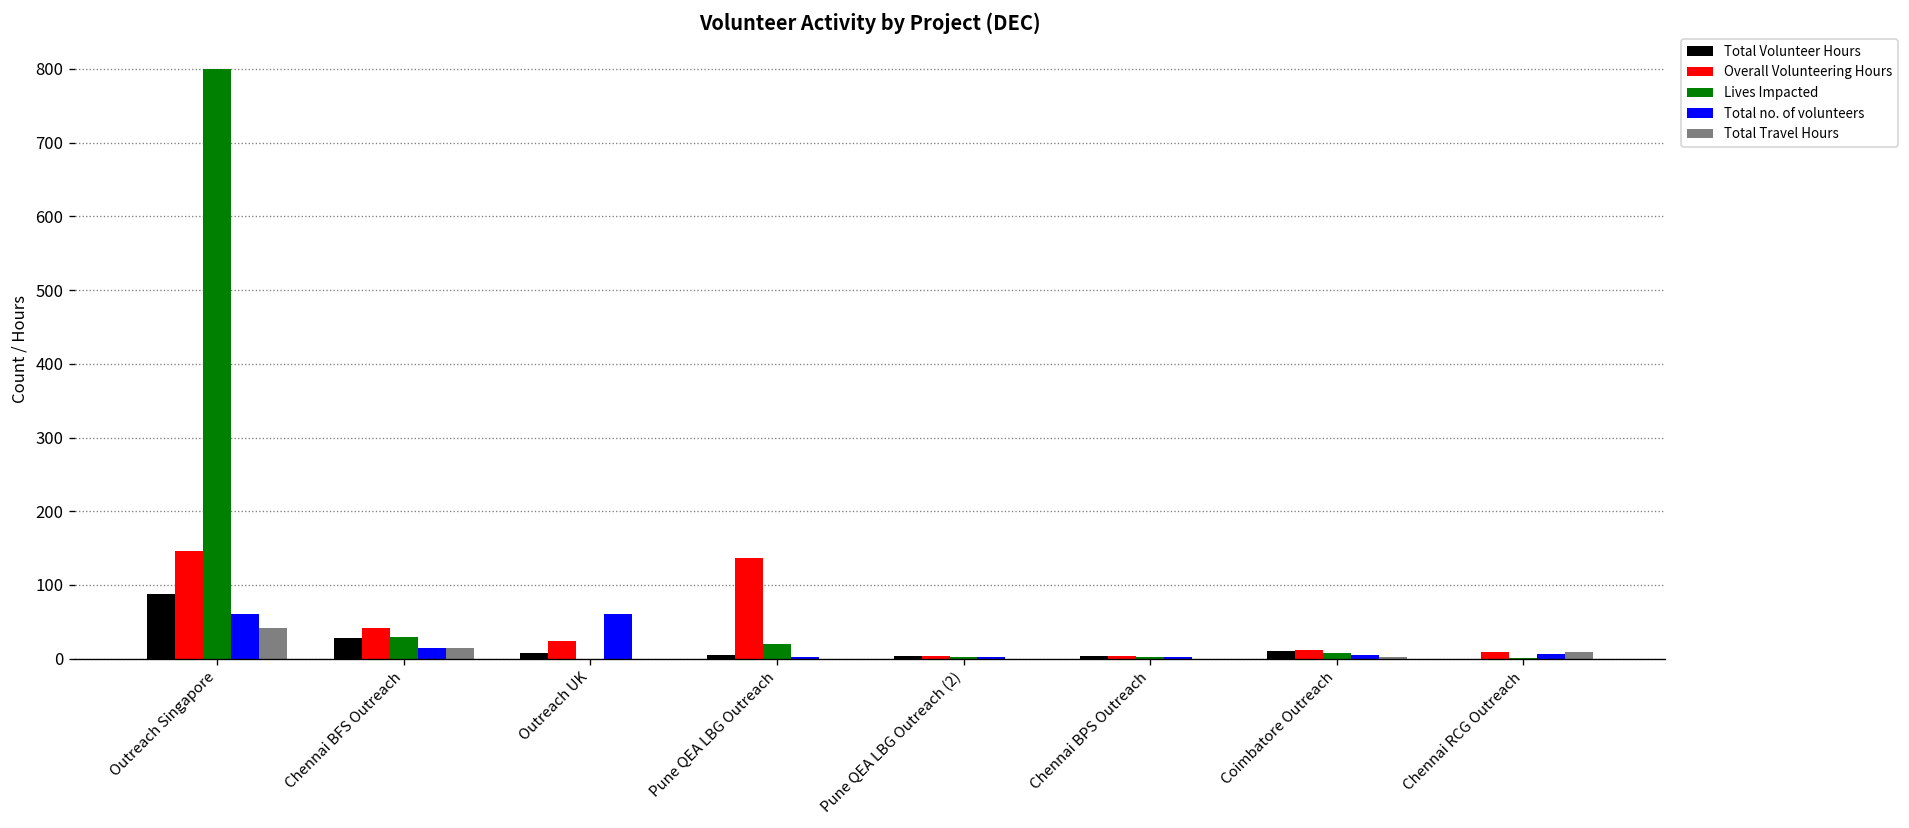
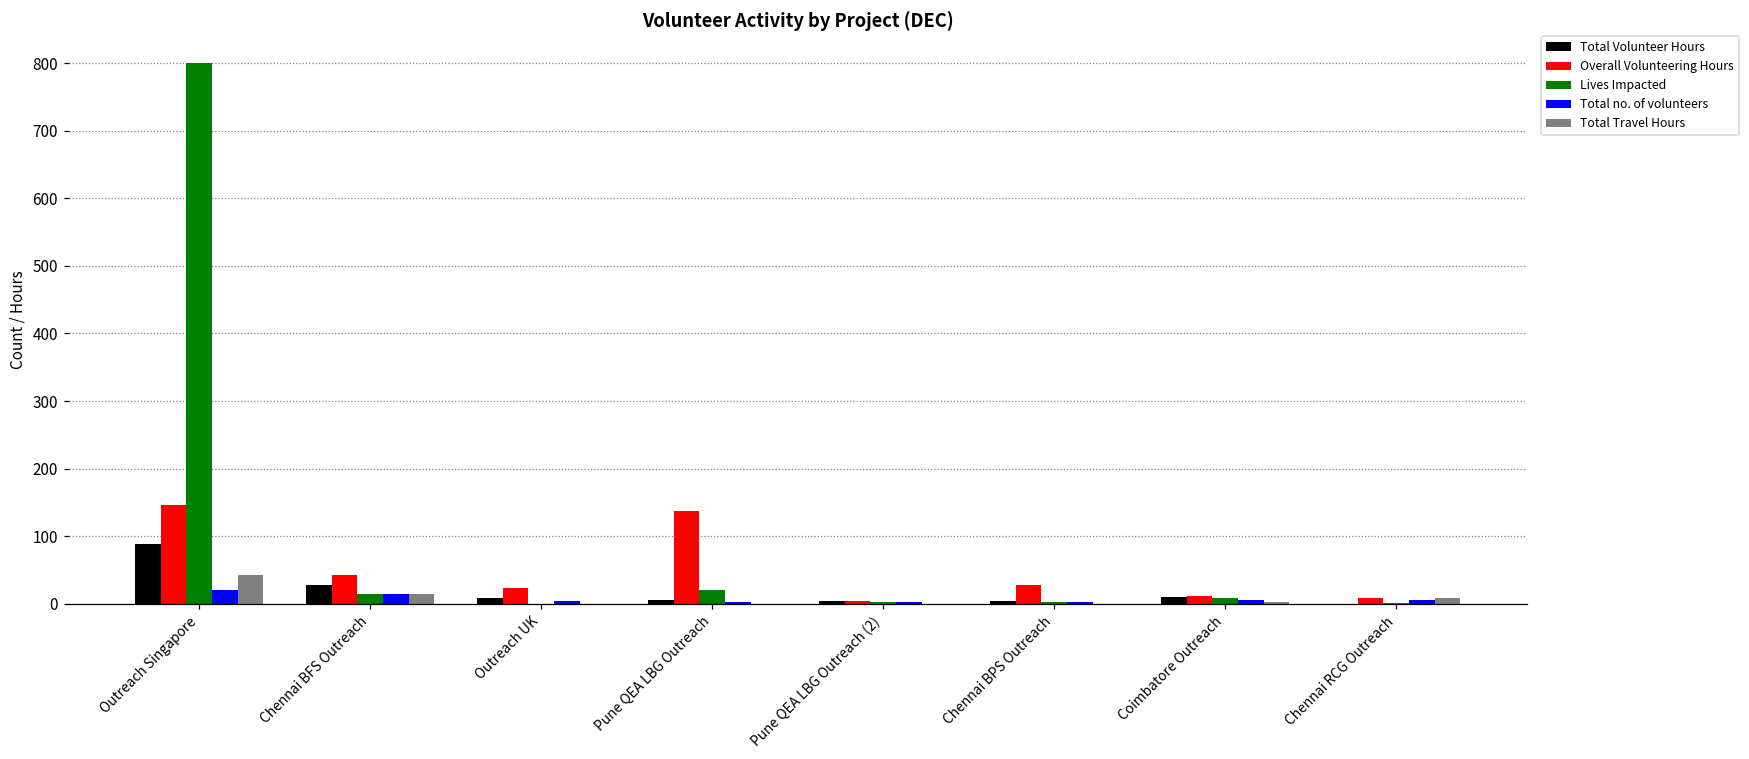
Total no. of volunteers, Outreach Singapore: 60 -> 20
Lives Impacted, Chennai BFS Outreach: 30 -> 20
Total no. of volunteers, Outreach UK: 60 -> 0
Overall Volunteering Hours, Chennai BPS Outreach: 0 -> 30
